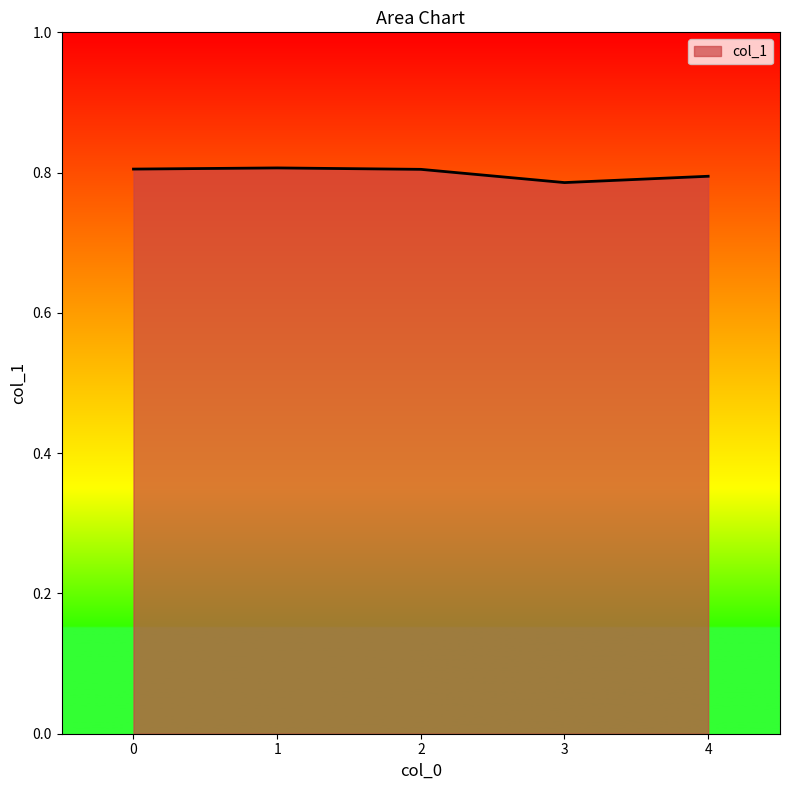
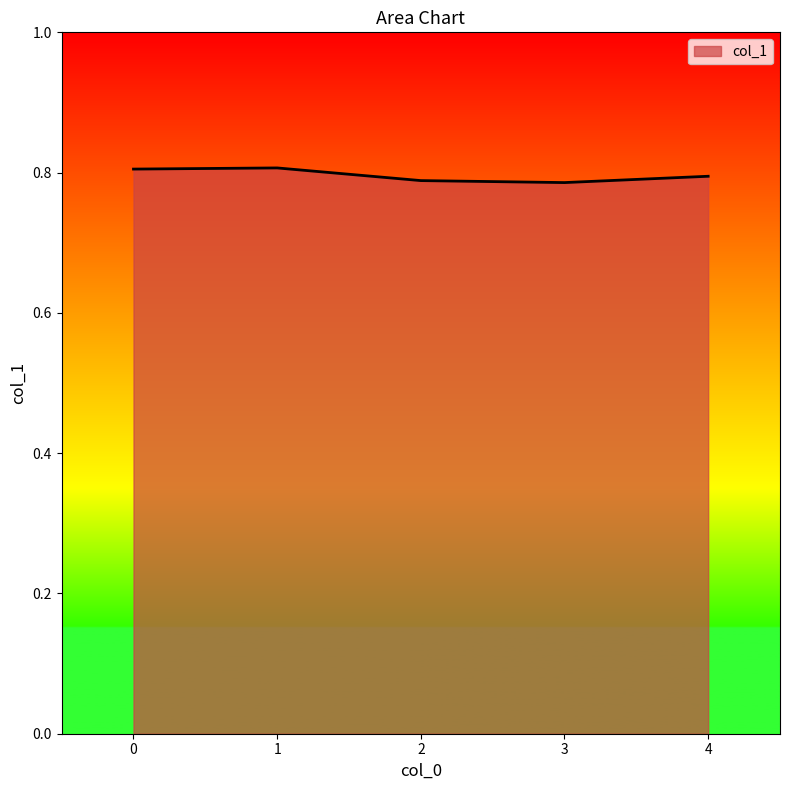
2: 0.80 -> 0.79
